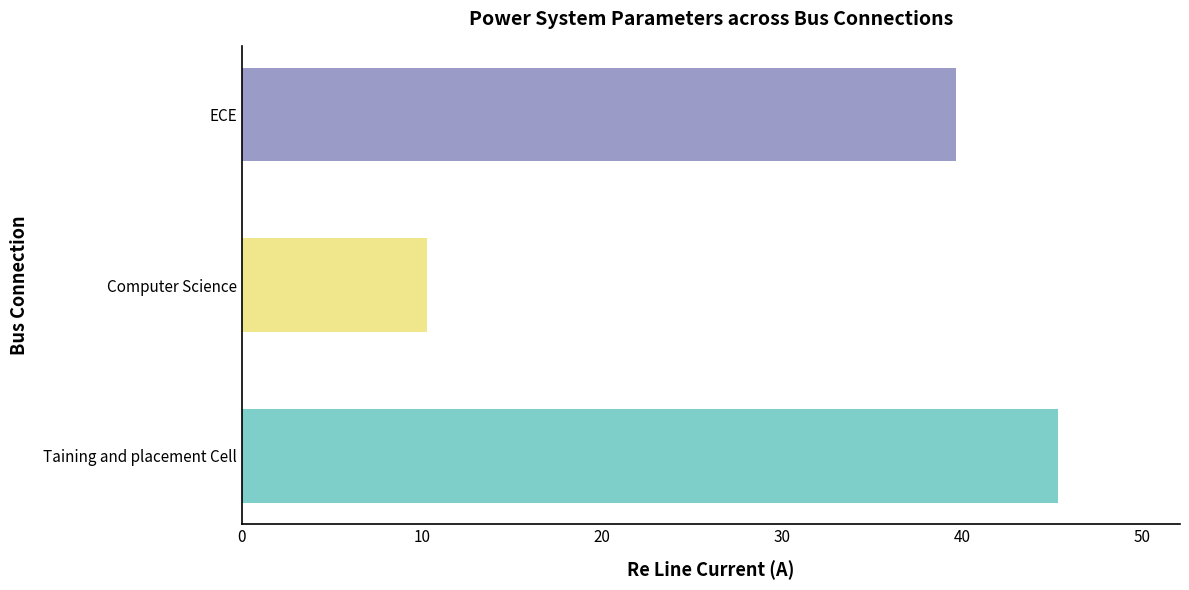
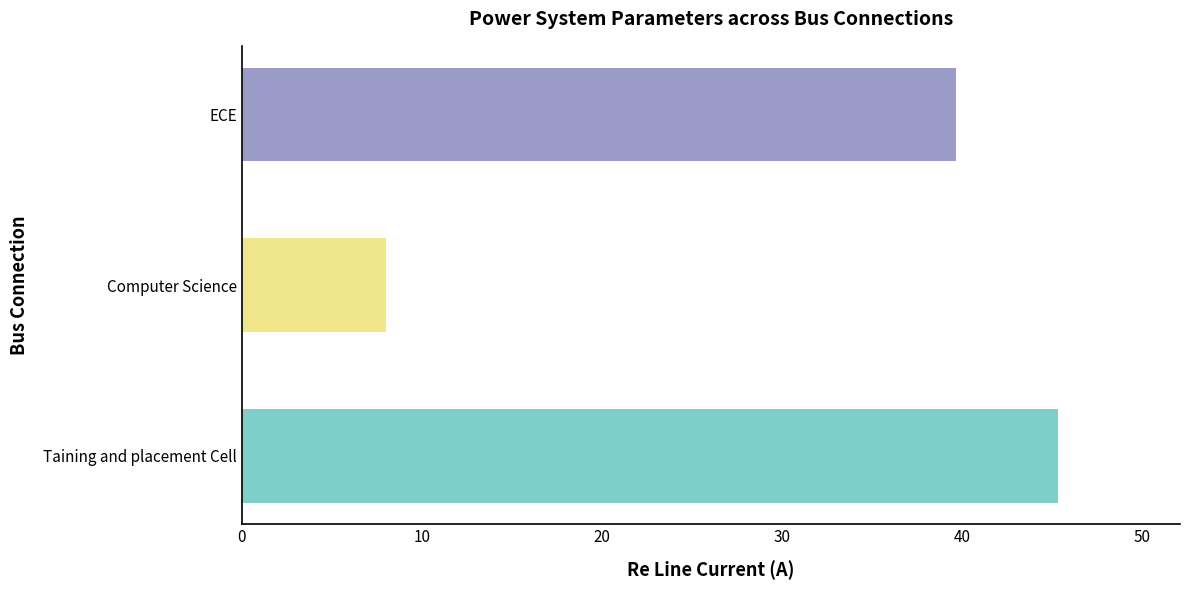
Computer Science: 10.3 -> 8.0
